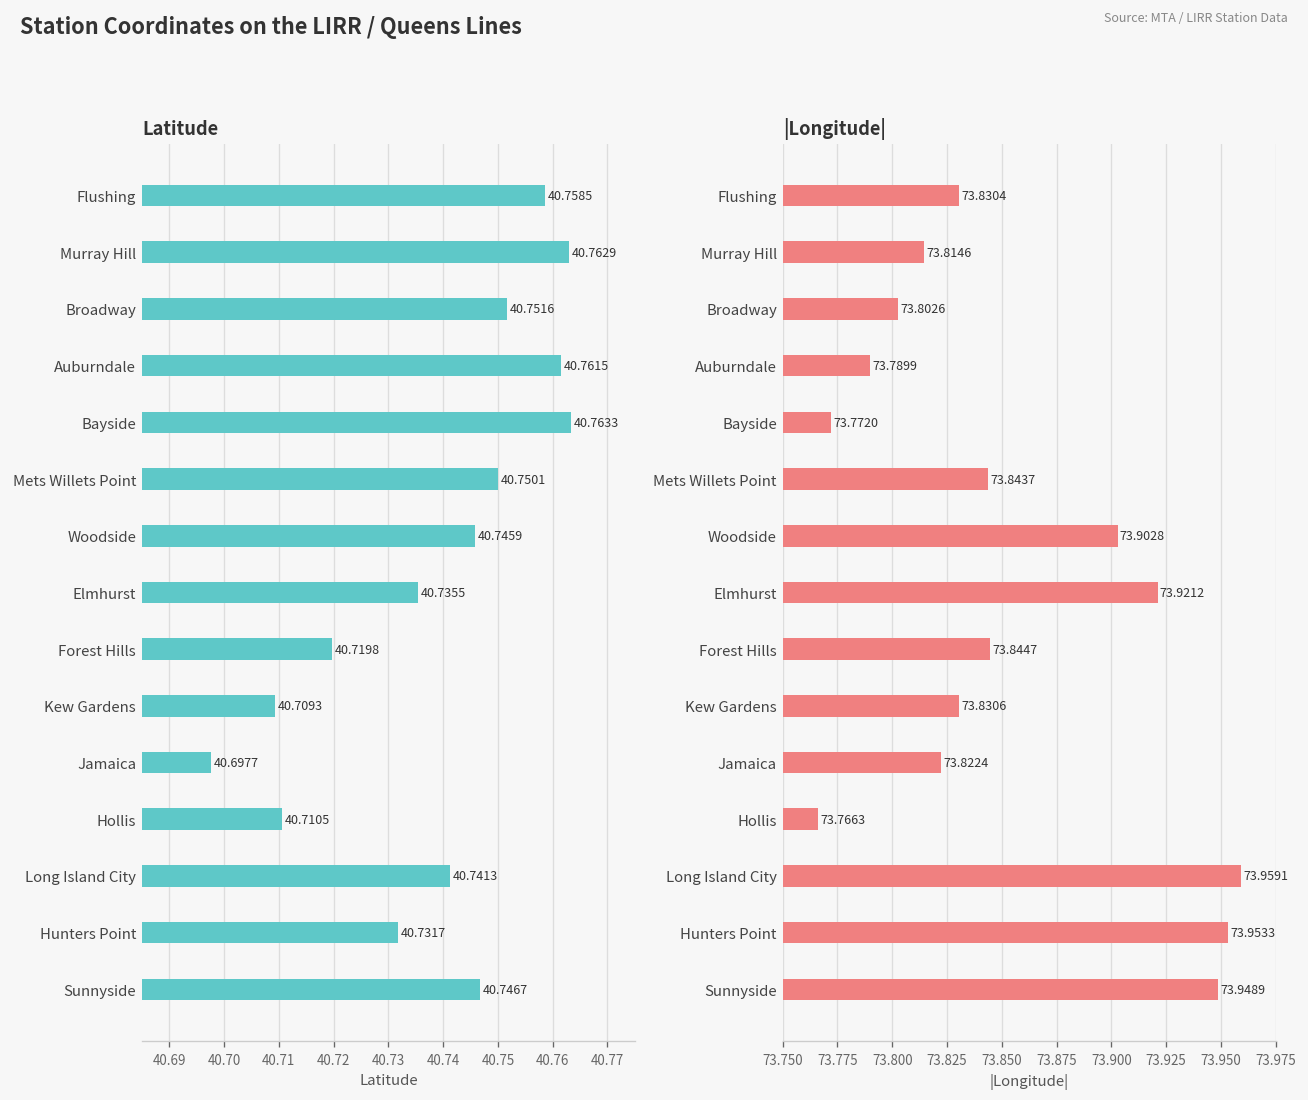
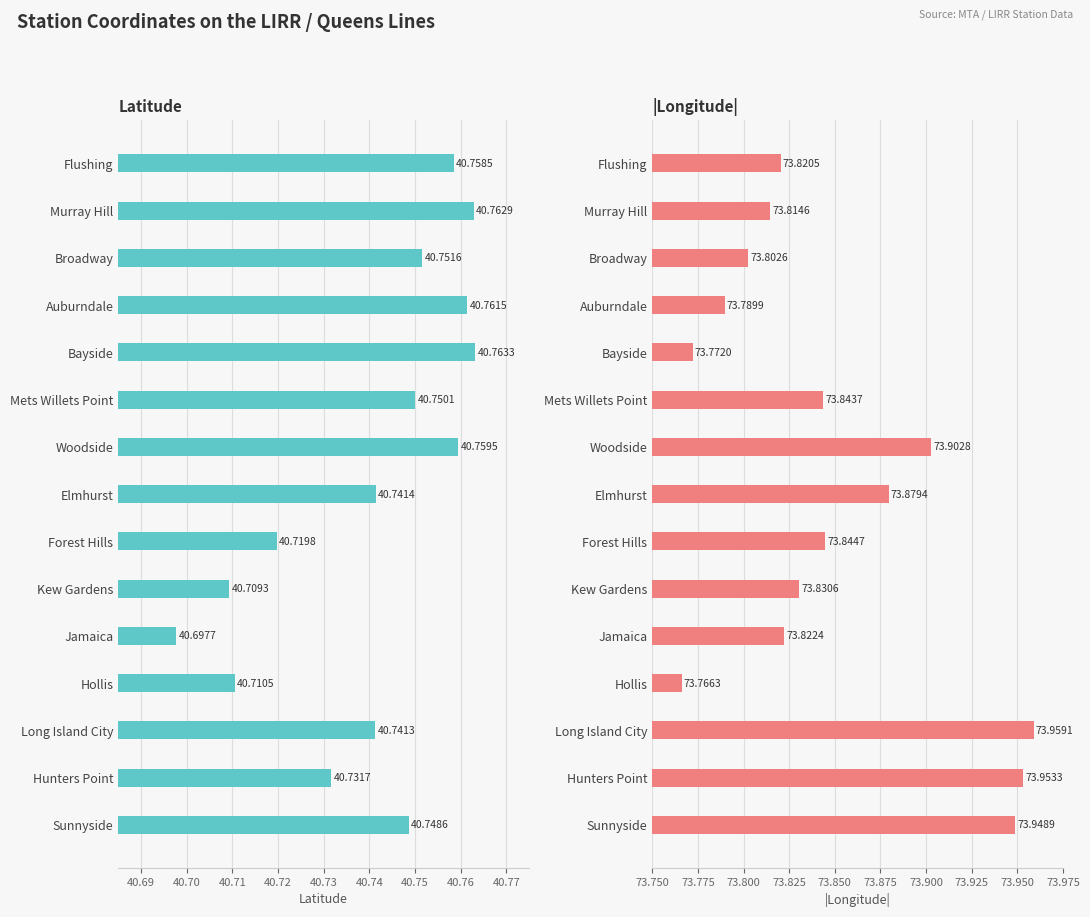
Latitude, Woodside: 40.7459 -> 40.7595
Latitude, Elmhurst: 40.7355 -> 40.7414
Latitude, Sunnyside: 40.7467 -> 40.7486
|Longitude|, Flushing: 73.8304 -> 73.8205
|Longitude|, Elmhurst: 73.9212 -> 73.8794
